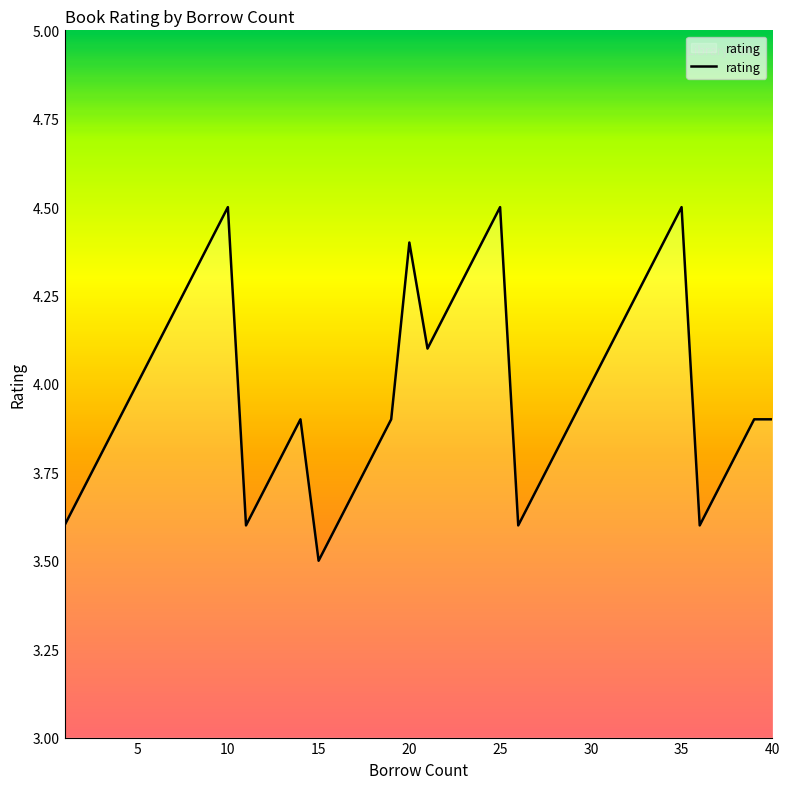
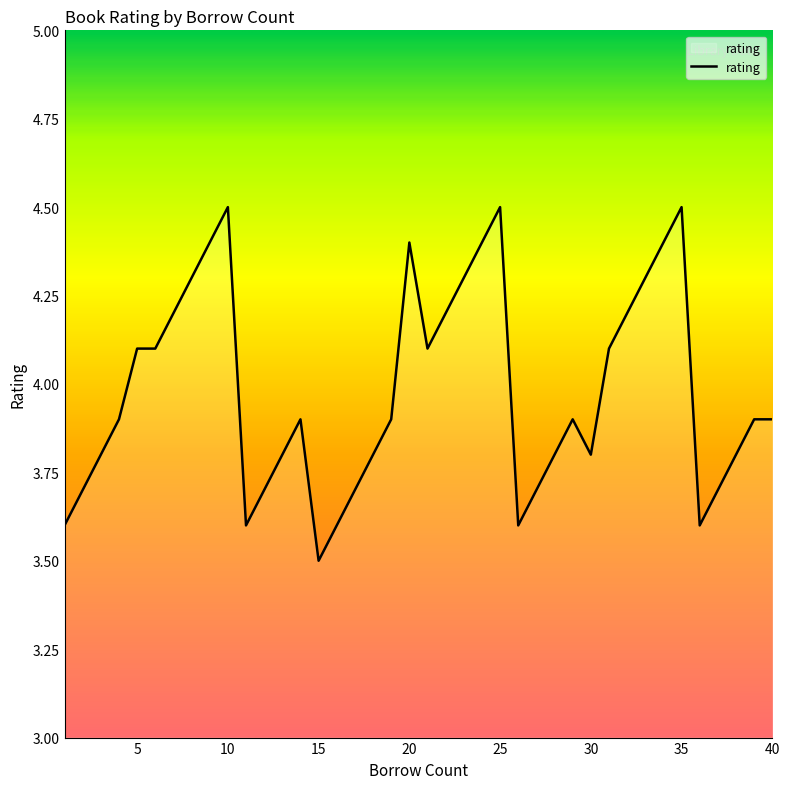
5: 4.0 -> 4.1
30: 4.0 -> 3.8
